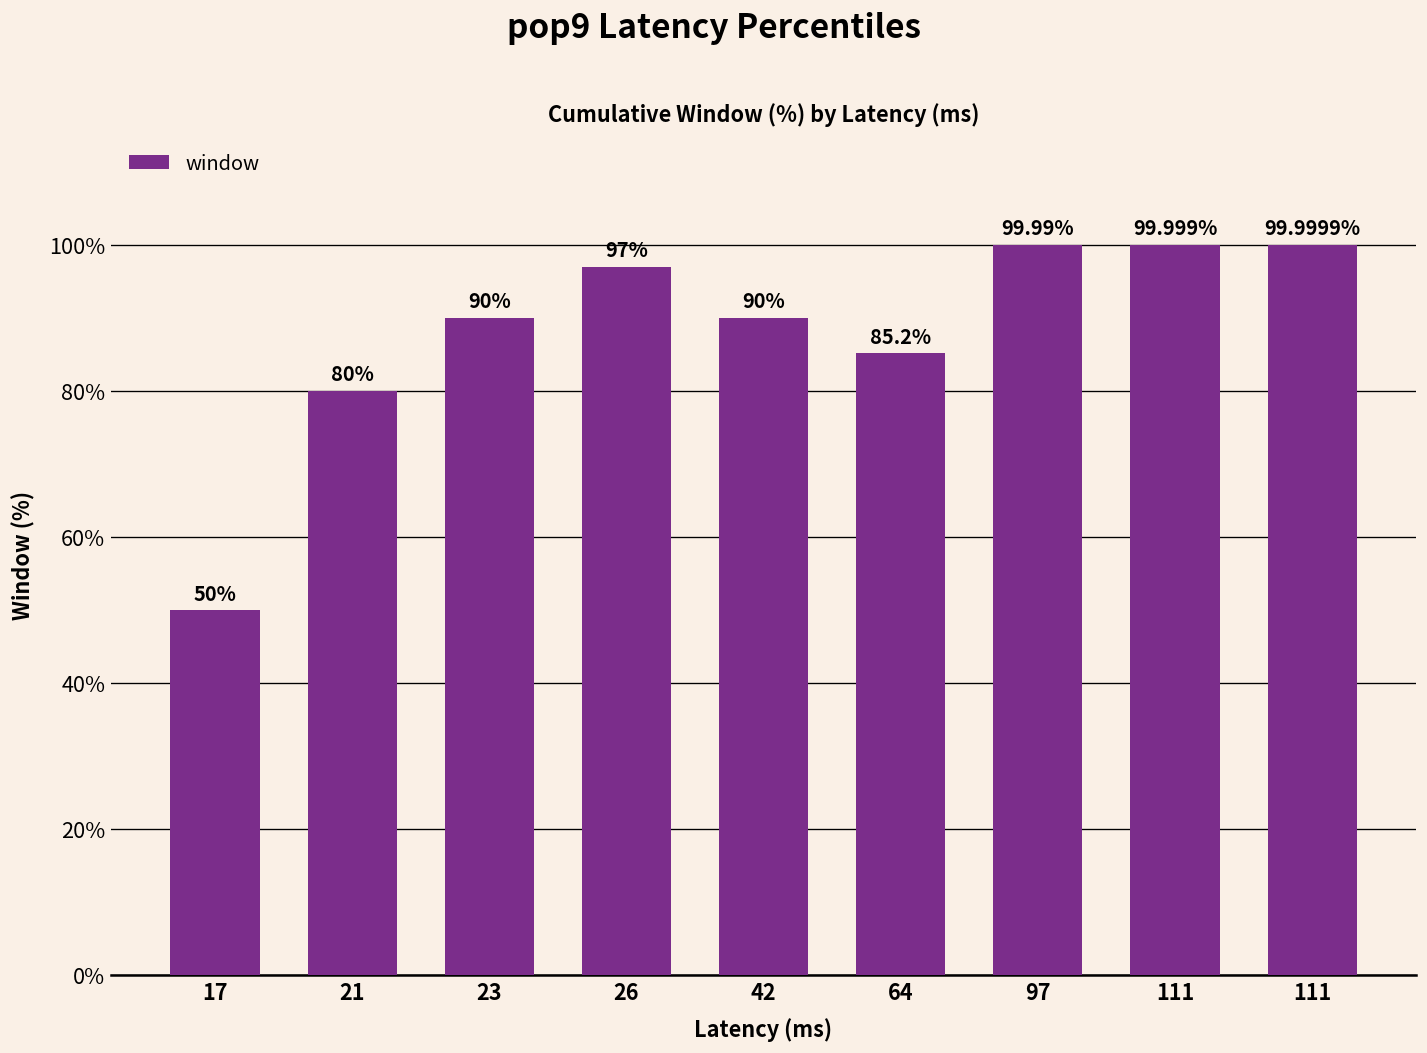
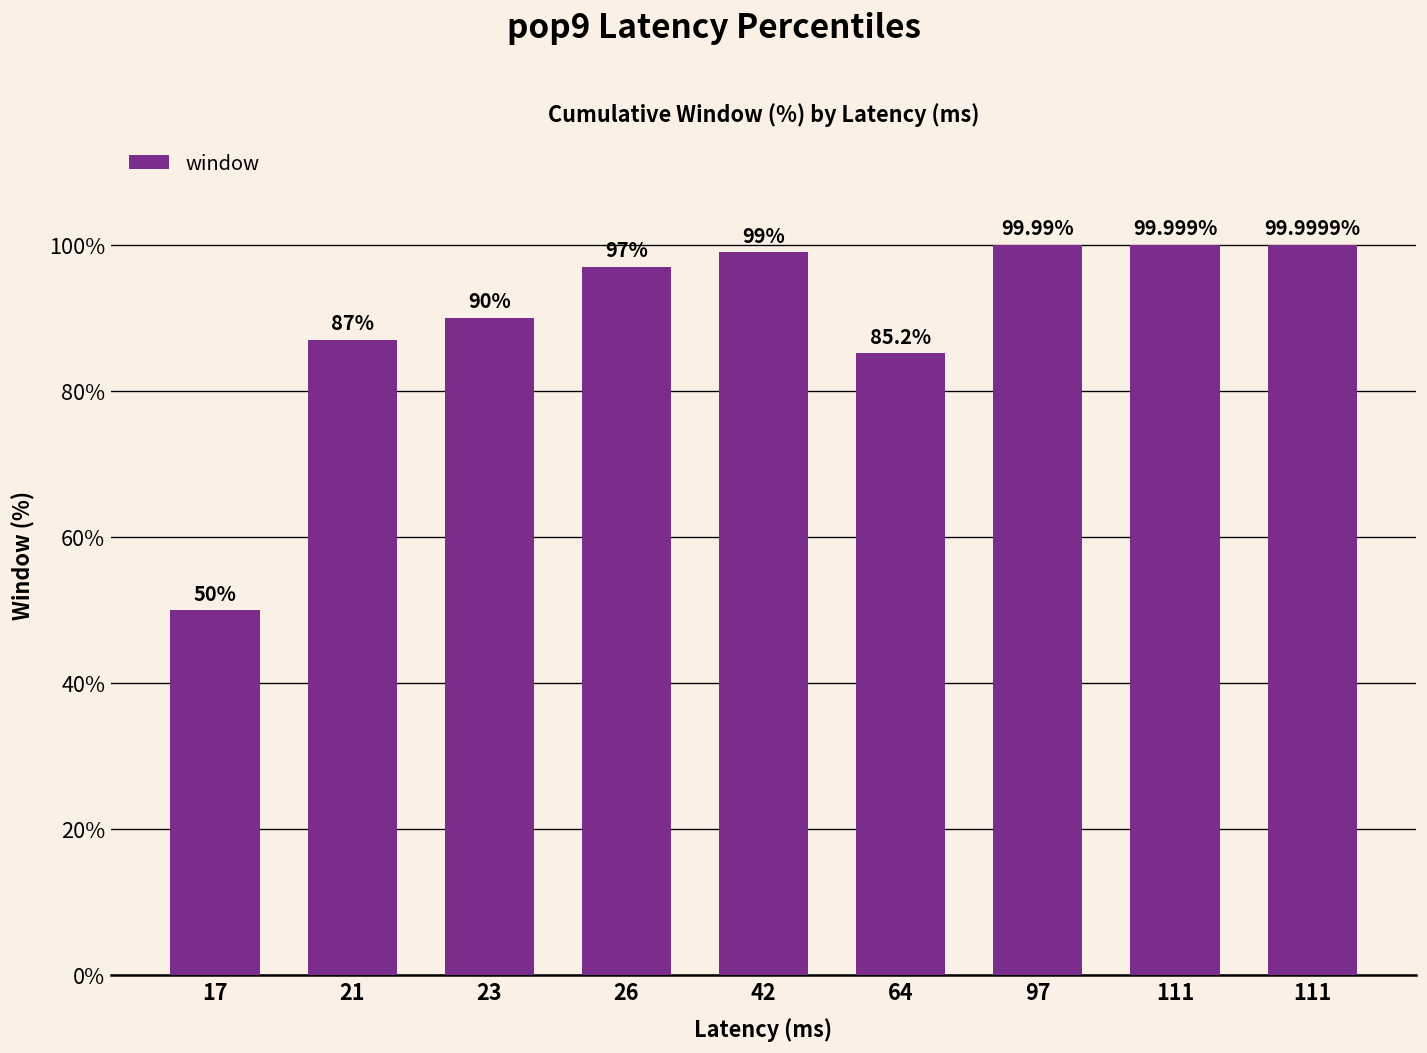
21: 80% -> 87%
42: 90% -> 99%
